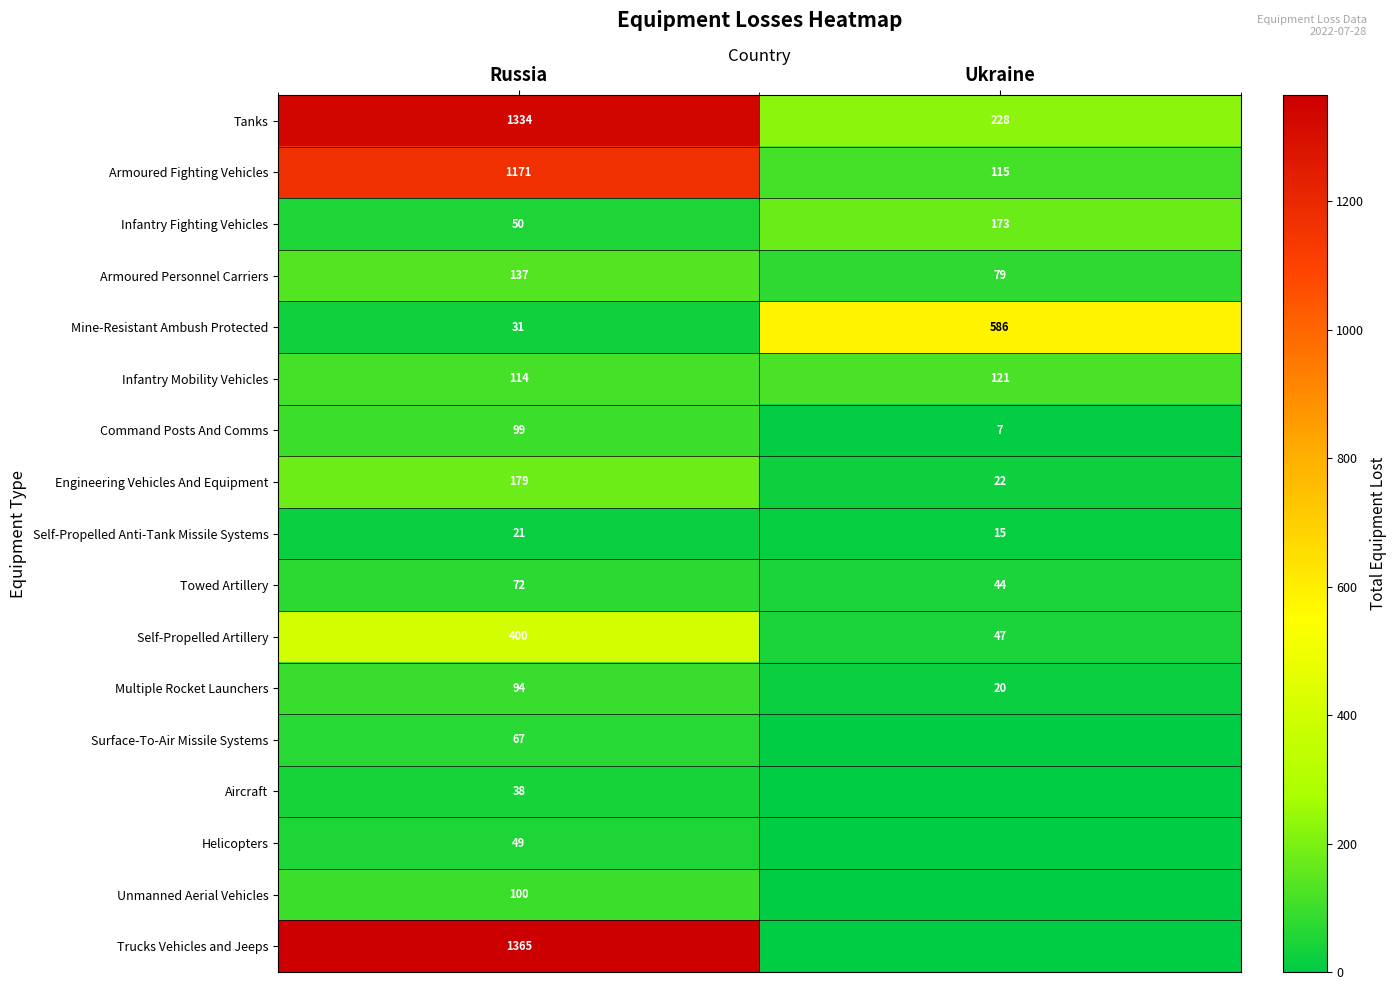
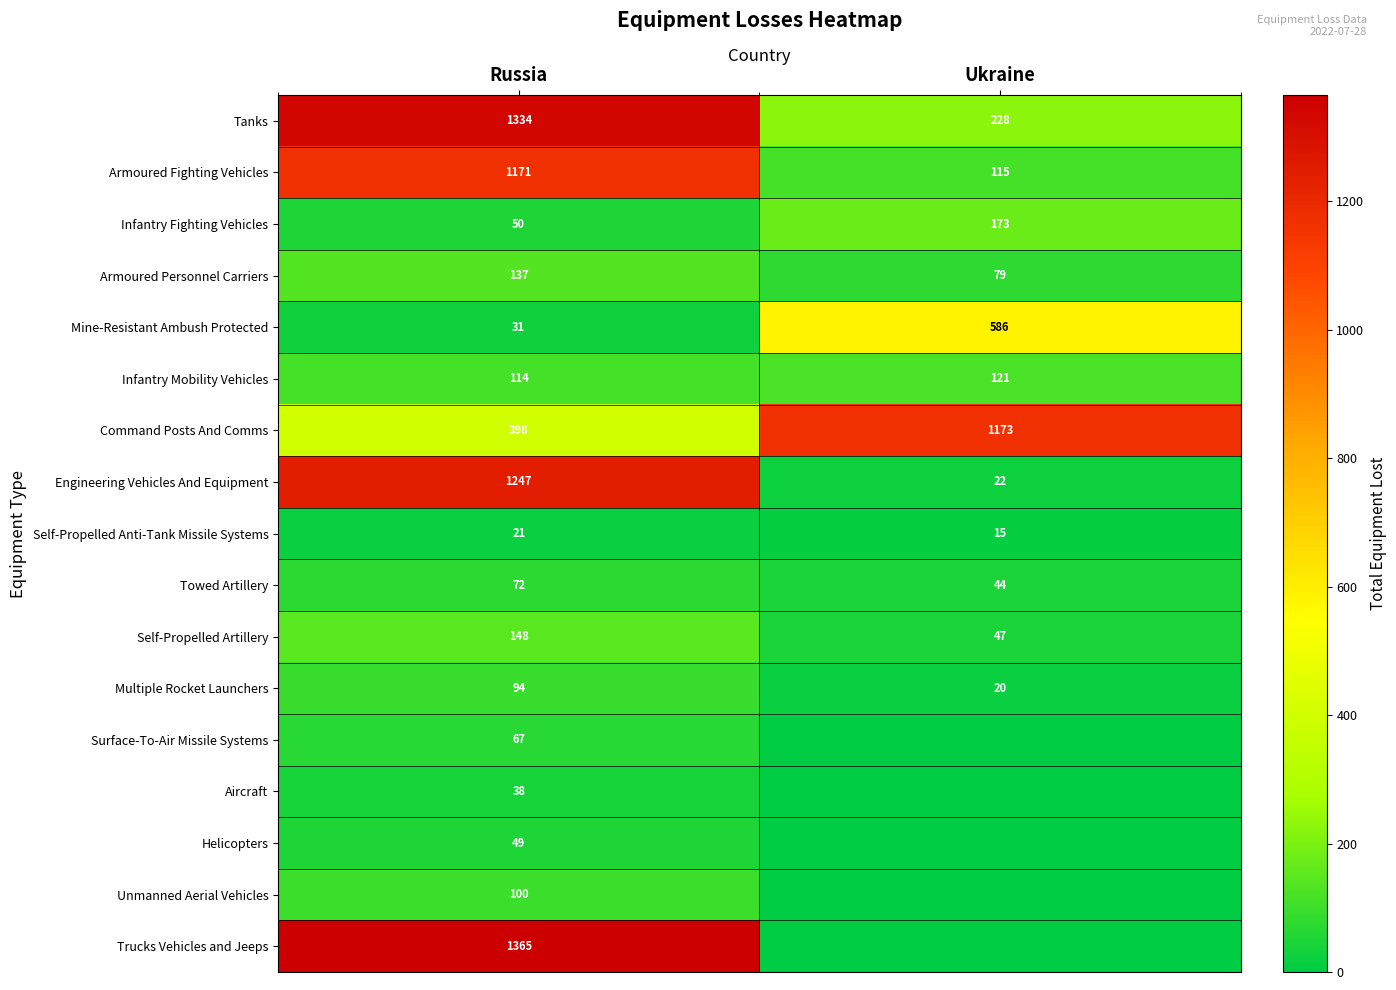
Command Posts And Comms, Russia: 99 -> 398
Command Posts And Comms, Ukraine: 7 -> 1173
Engineering Vehicles And Equipment, Russia: 179 -> 1247
Self-Propelled Artillery, Russia: 400 -> 148
